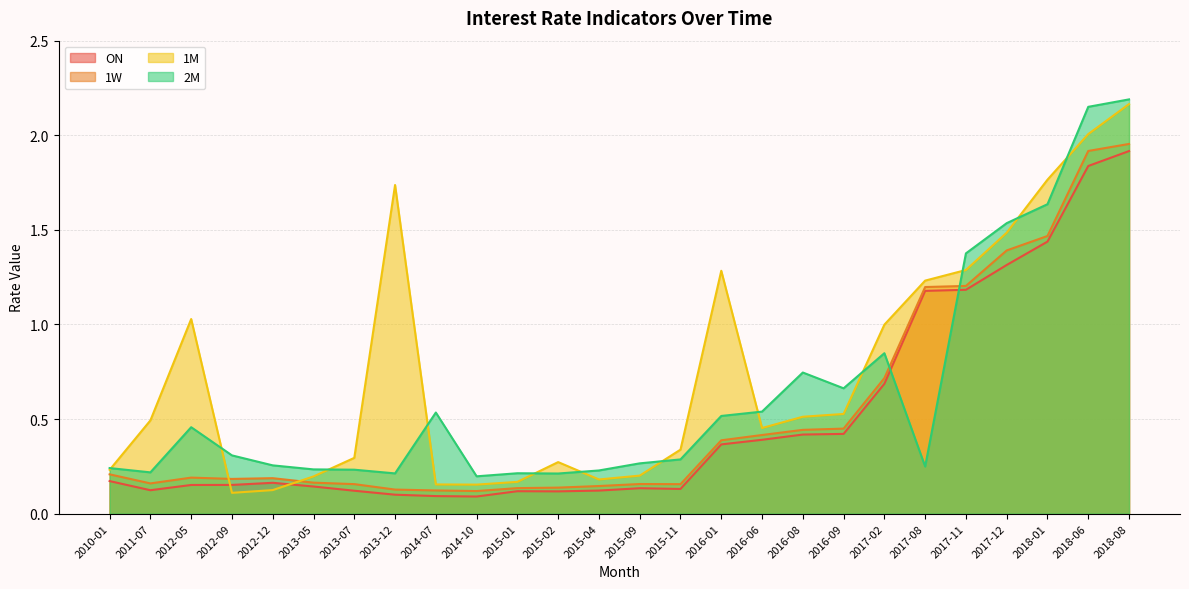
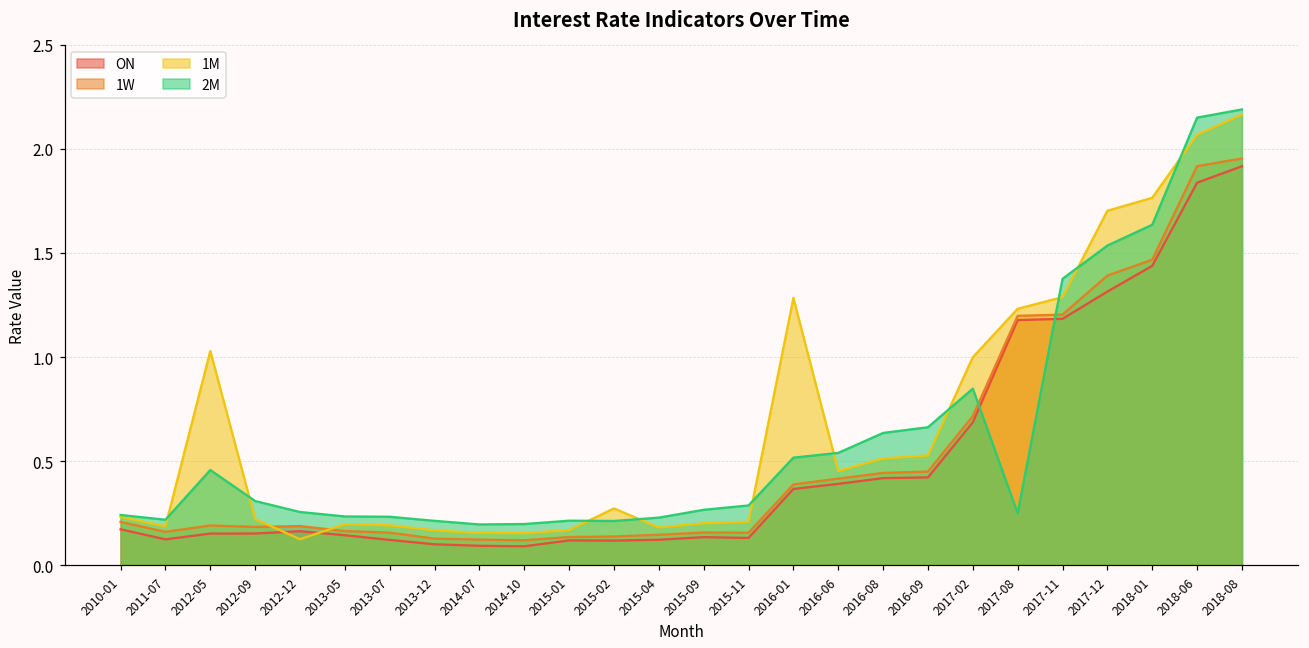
1M, 2011-07: 0.49 -> 0.19
1M, 2012-09: 0.11 -> 0.22
1M, 2013-07: 0.29 -> 0.19
1M, 2013-12: 1.74 -> 0.17
2M, 2014-07: 0.53 -> 0.20
1M, 2015-11: 0.34 -> 0.21
2M, 2016-08: 0.75 -> 0.64
1M, 2017-12: 1.49 -> 1.70
1M, 2018-06: 2.01 -> 2.07
